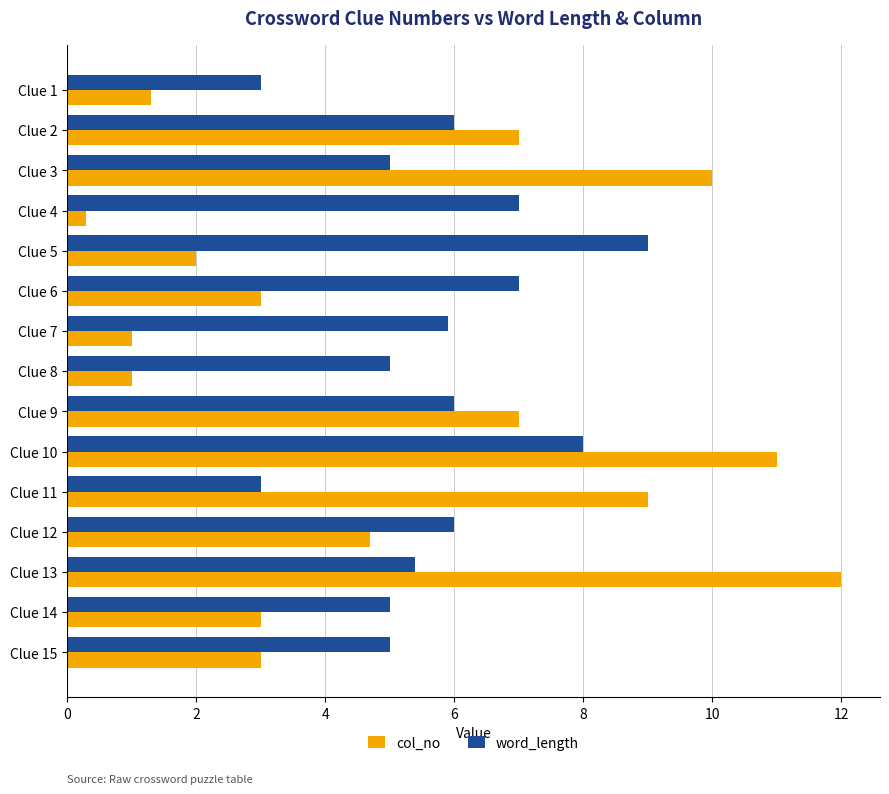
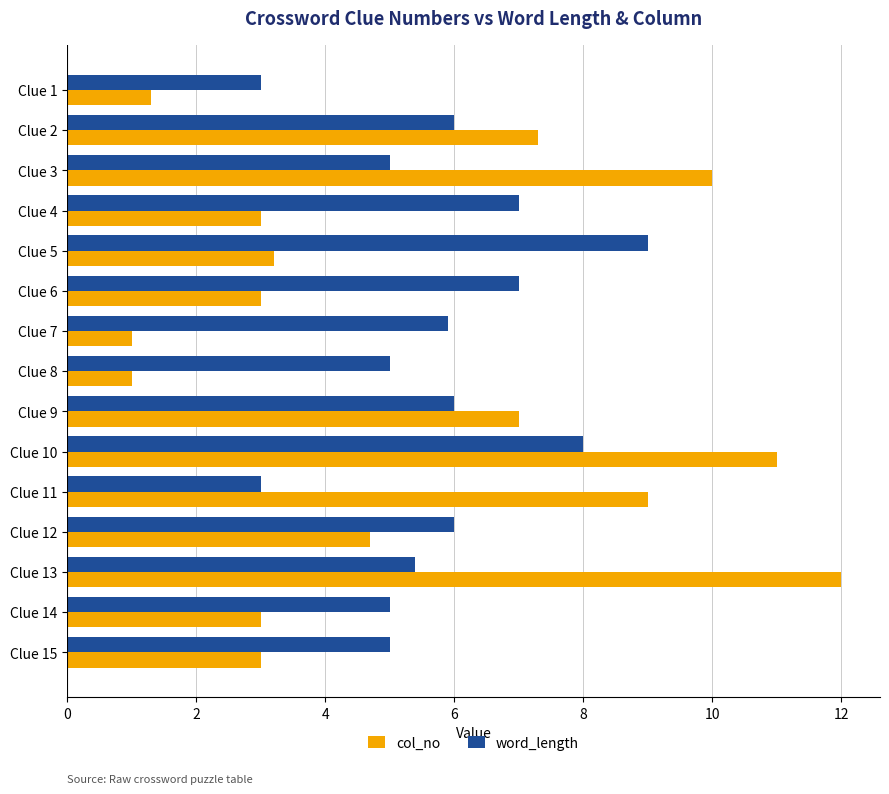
col_no, Clue 2: 7.0 -> 7.3
col_no, Clue 4: 0.3 -> 3.0
col_no, Clue 5: 2.0 -> 3.2
